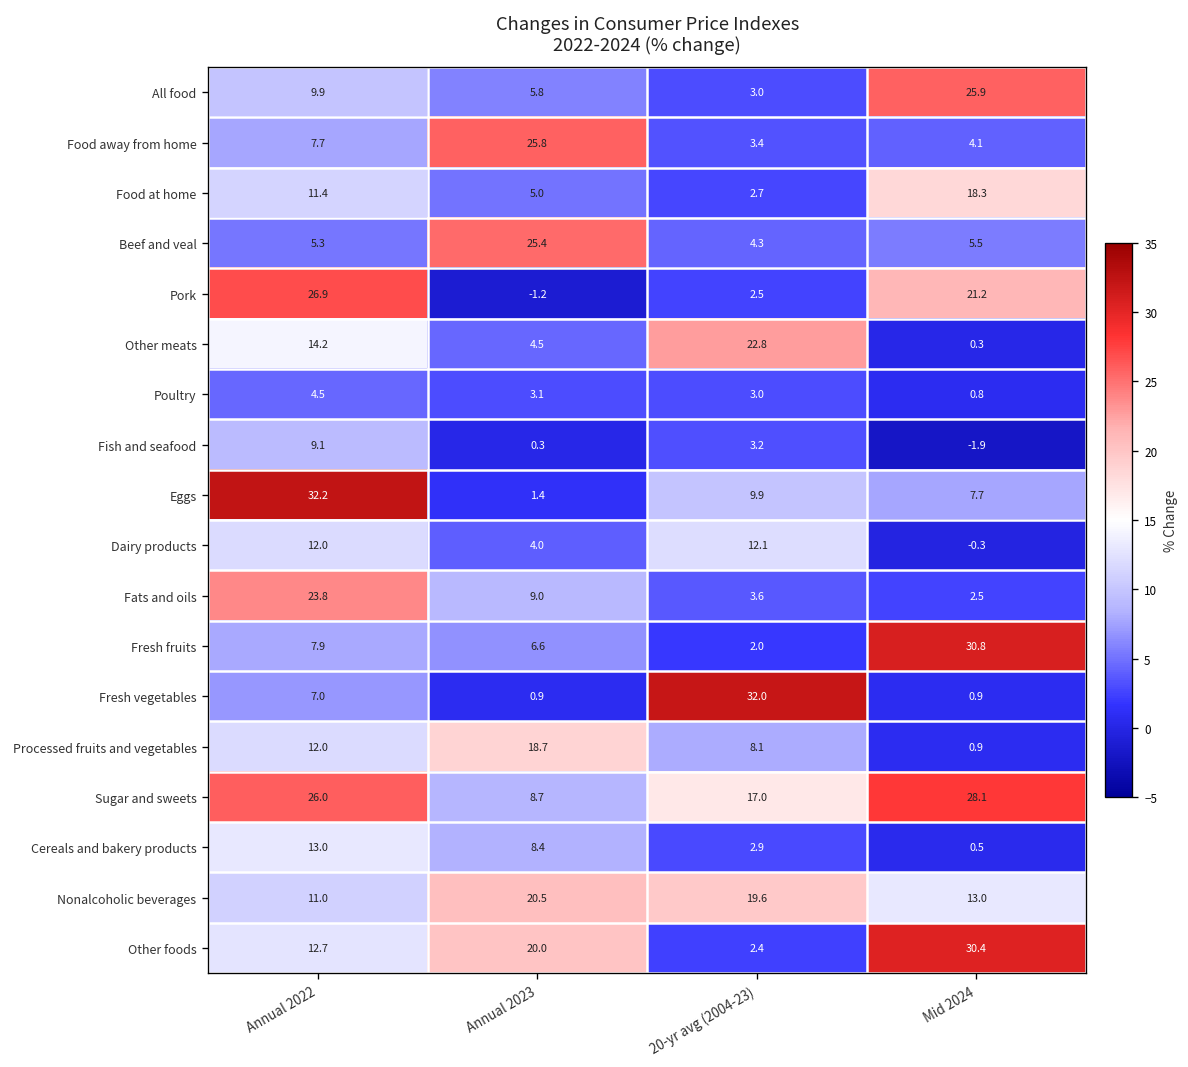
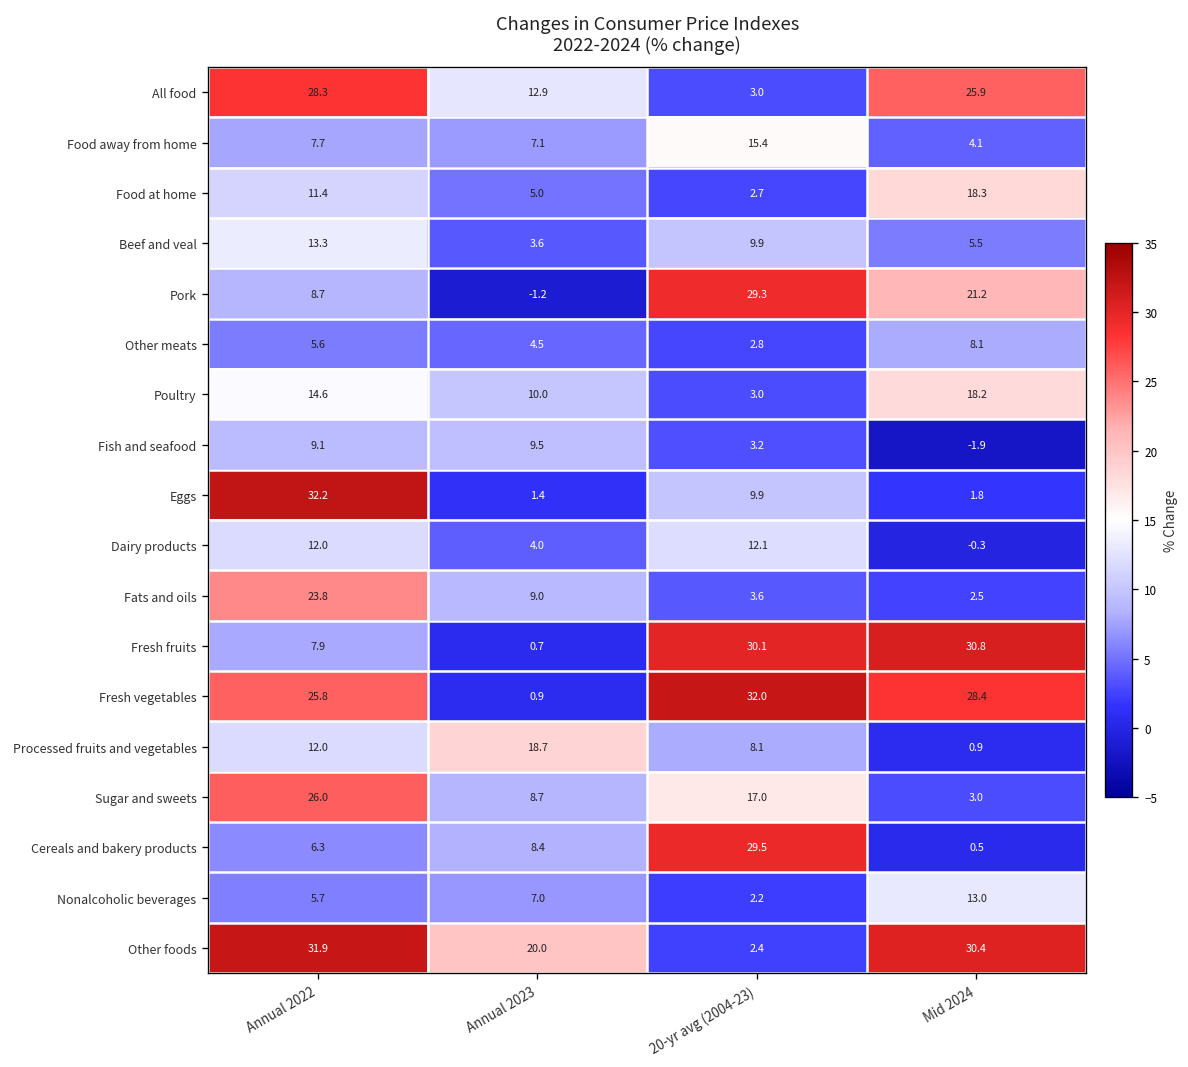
All food, Annual 2022: 9.9 -> 28.3
All food, Annual 2023: 5.8 -> 12.9
Food away from home, Annual 2023: 25.8 -> 7.1
Food away from home, 20-yr avg (2004-23): 3.4 -> 15.4
Beef and veal, Annual 2022: 5.3 -> 13.3
Beef and veal, Annual 2023: 25.4 -> 3.6
Beef and veal, 20-yr avg (2004-23): 4.3 -> 9.9
Pork, Annual 2022: 26.9 -> 8.7
Pork, 20-yr avg (2004-23): 2.5 -> 29.3
Other meats, Annual 2022: 14.2 -> 5.6
Other meats, 20-yr avg (2004-23): 22.8 -> 2.8
Other meats, Mid 2024: 0.3 -> 8.1
Poultry, Annual 2022: 4.5 -> 14.6
Poultry, Annual 2023: 3.1 -> 10.0
Poultry, Mid 2024: 0.8 -> 18.2
Fish and seafood, Annual 2023: 0.3 -> 9.5
Eggs, Mid 2024: 7.7 -> 1.8
Fresh fruits, Annual 2023: 6.6 -> 0.7
Fresh fruits, 20-yr avg (2004-23): 2.0 -> 30.1
Fresh vegetables, Annual 2022: 7.0 -> 25.8
Fresh vegetables, Mid 2024: 0.9 -> 28.4
Sugar and sweets, Mid 2024: 28.1 -> 3.0
Cereals and bakery products, Annual 2022: 13.0 -> 6.3
Cereals and bakery products, 20-yr avg (2004-23): 2.9 -> 29.5
Nonalcoholic beverages, Annual 2022: 11.0 -> 5.7
Nonalcoholic beverages, Annual 2023: 20.5 -> 7.0
Nonalcoholic beverages, 20-yr avg (2004-23): 19.6 -> 2.2
Other foods, Annual 2022: 12.7 -> 31.9
